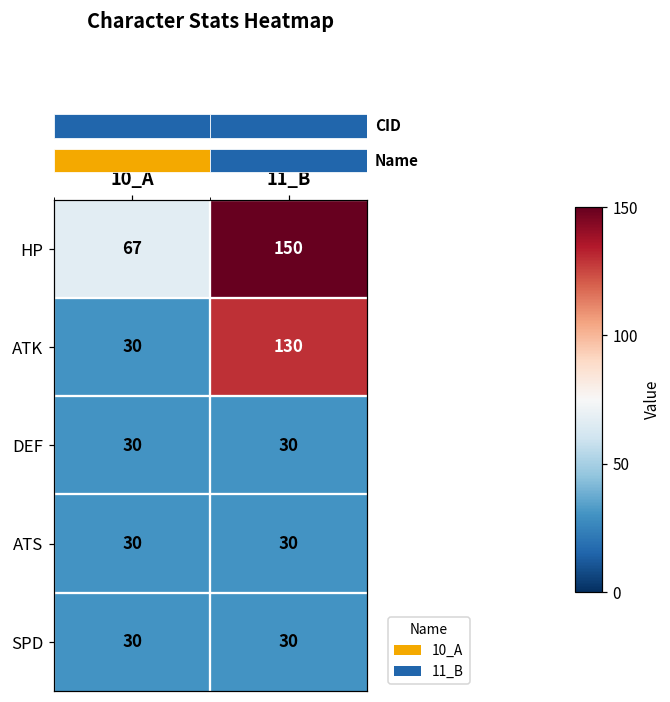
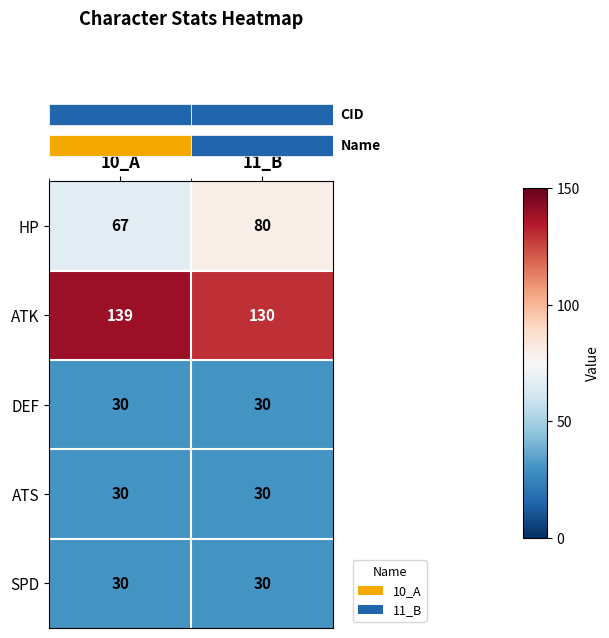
HP, 11_B: 150 -> 80
ATK, 10_A: 30 -> 139
